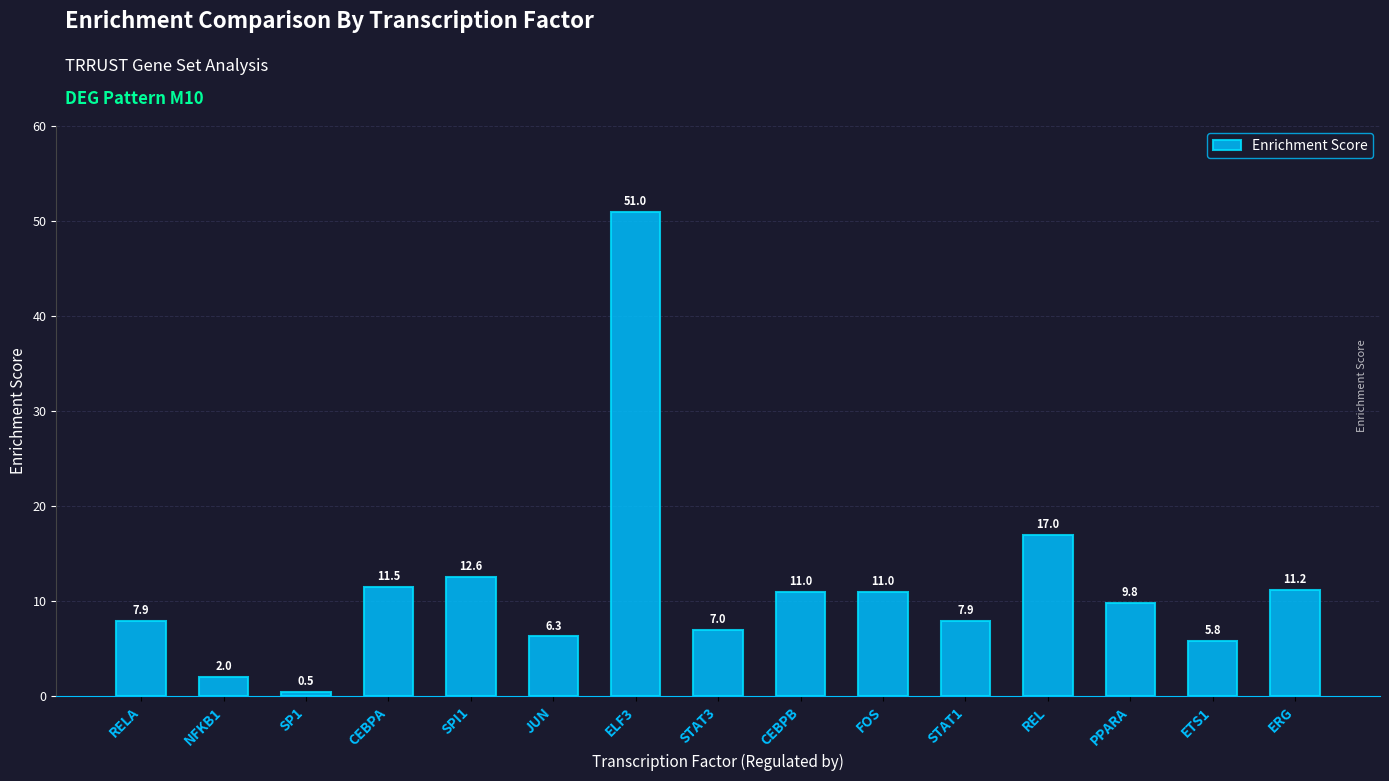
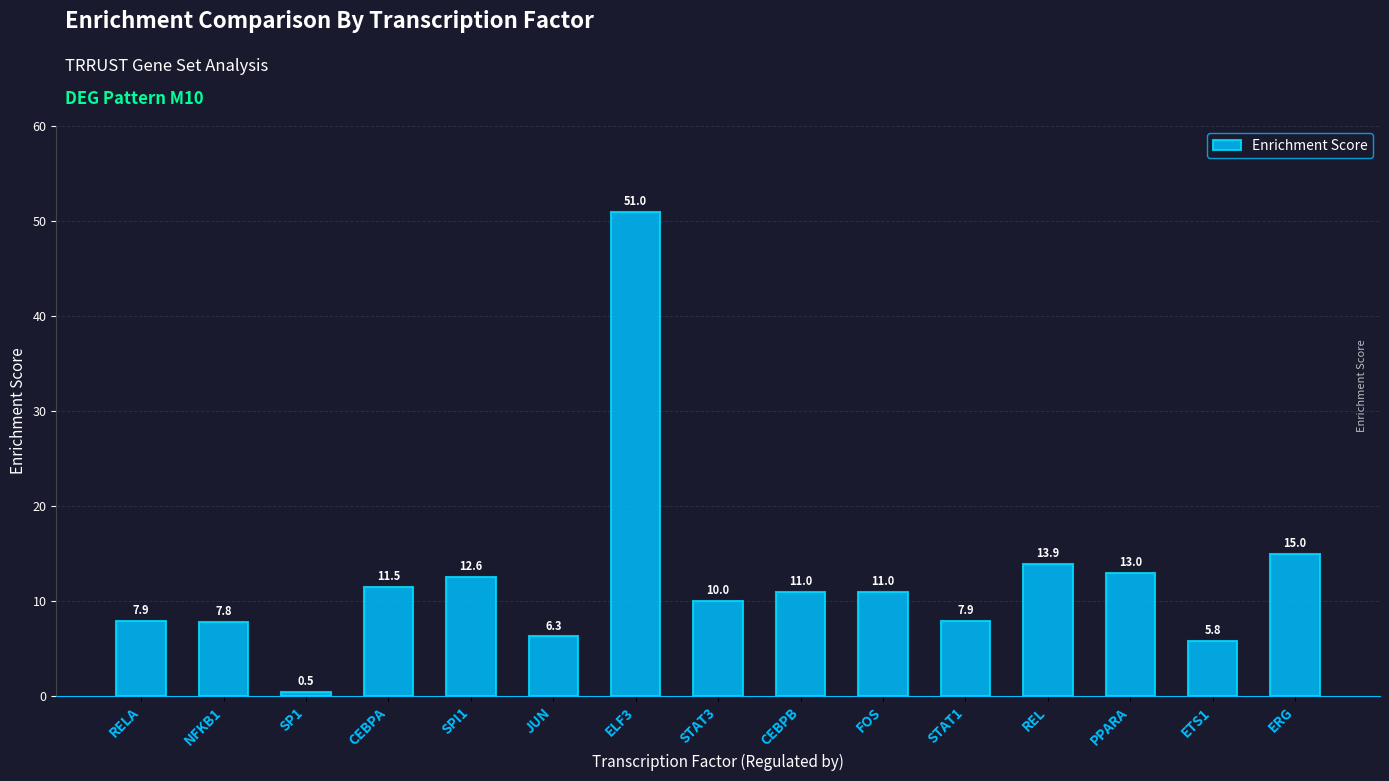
NFKB1: 2.0 -> 7.8
STAT3: 7.0 -> 10.0
REL: 17.0 -> 13.9
PPARA: 9.8 -> 13.0
ERG: 11.2 -> 15.0
